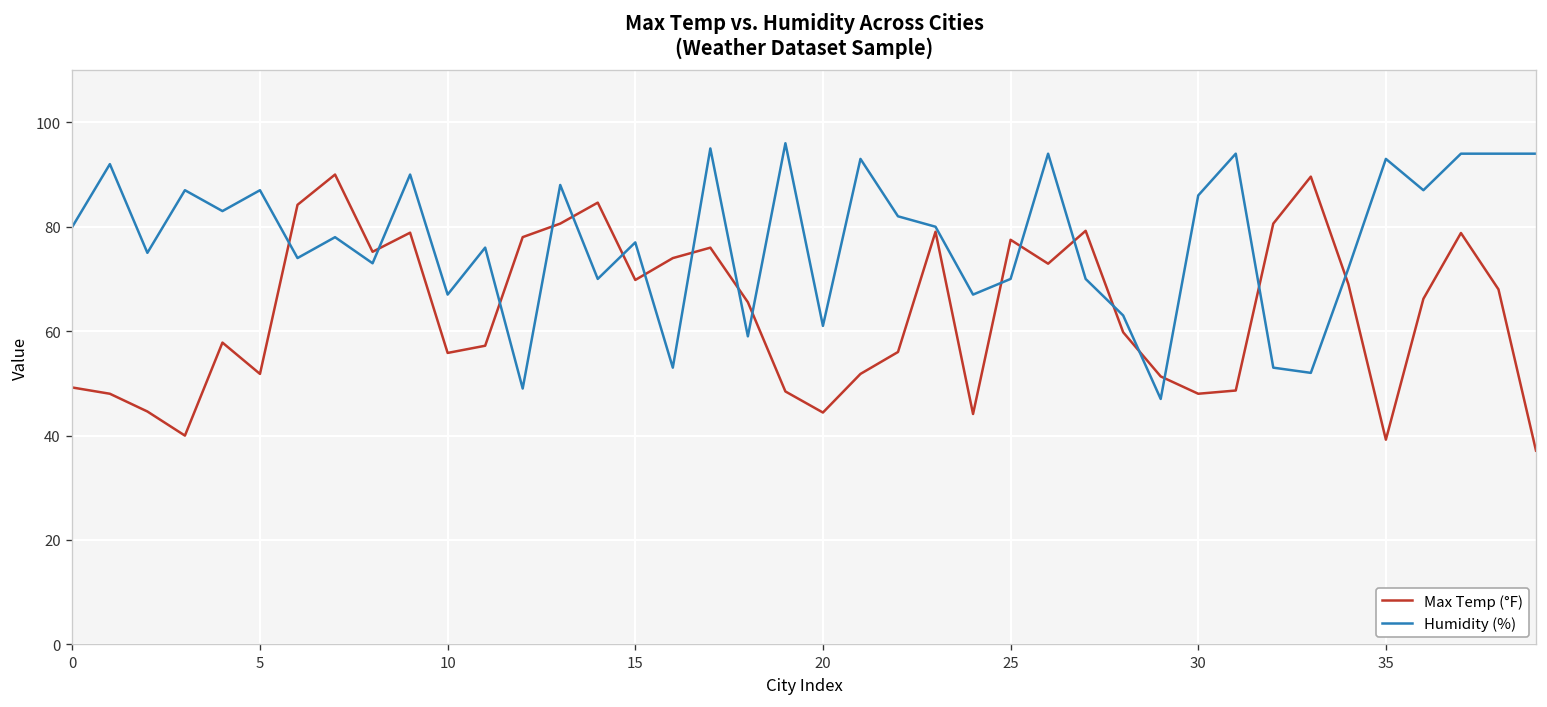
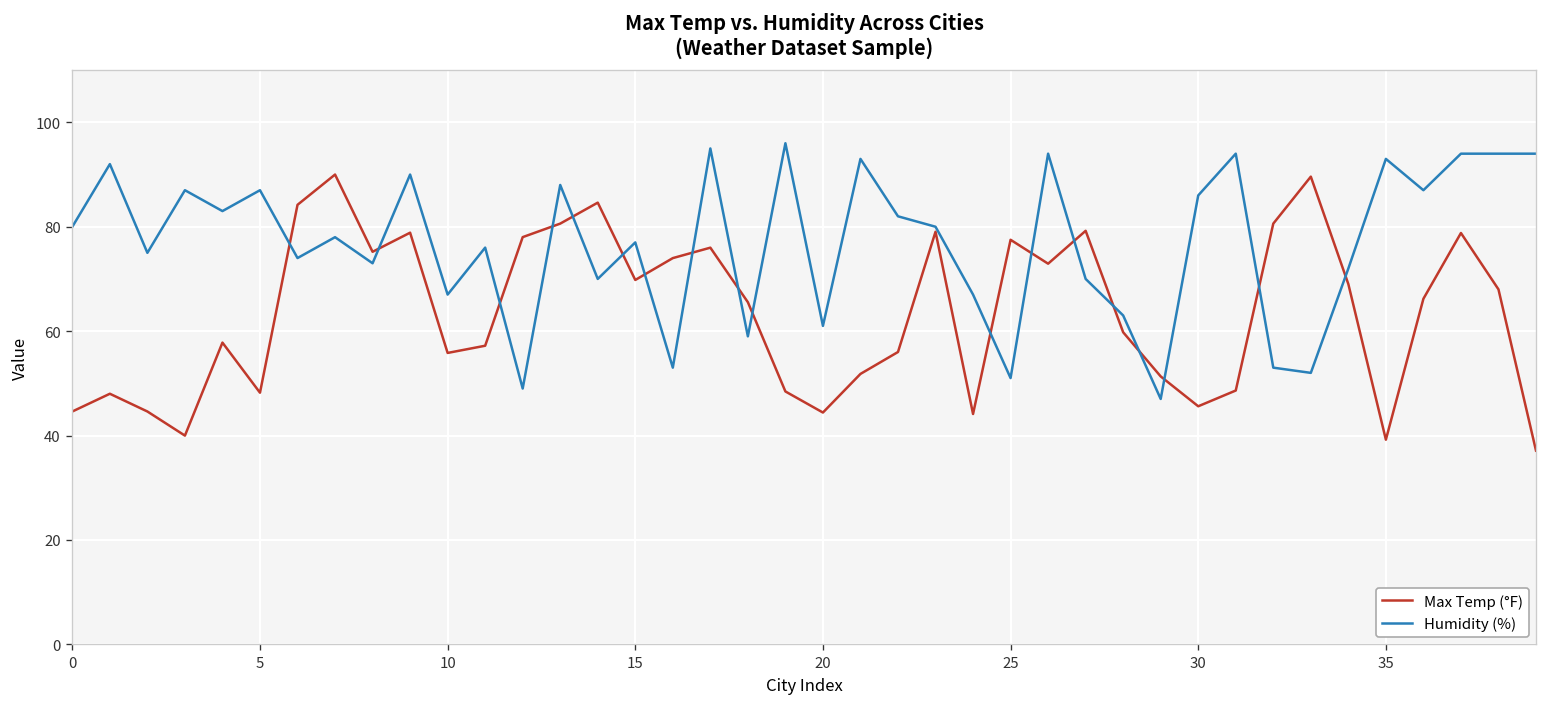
Max Temp (°F), 0: 49 -> 45
Max Temp (°F), 5: 52 -> 48
Humidity (%), 25: 70 -> 51
Max Temp (°F), 30: 48 -> 46
